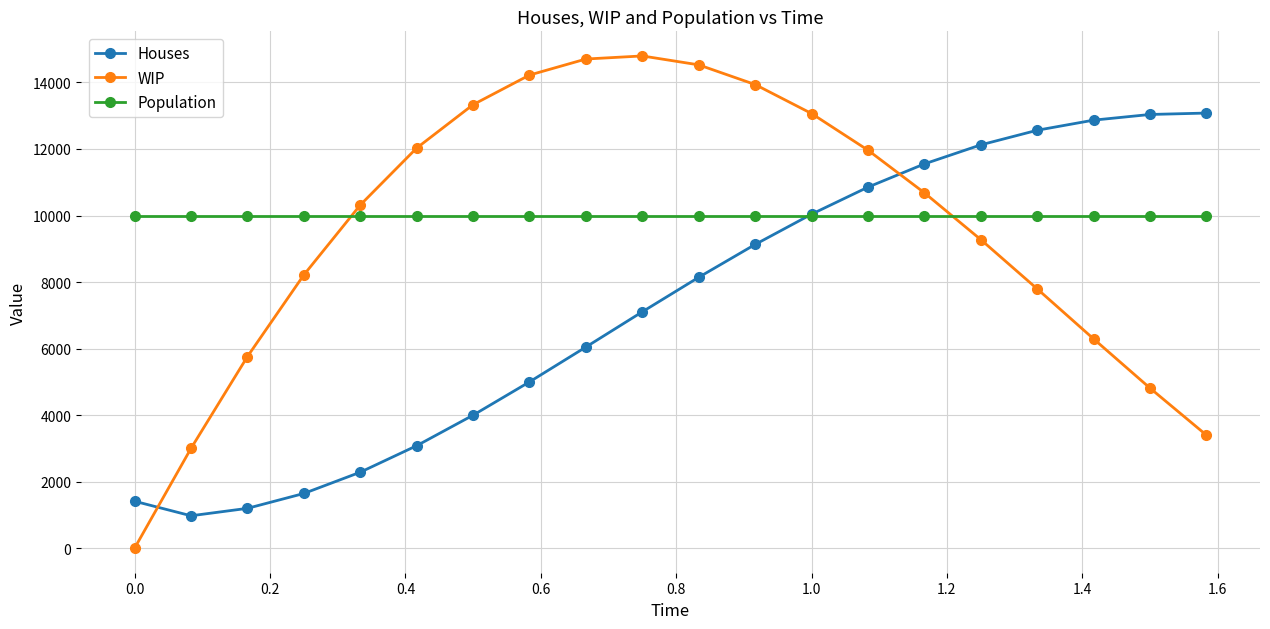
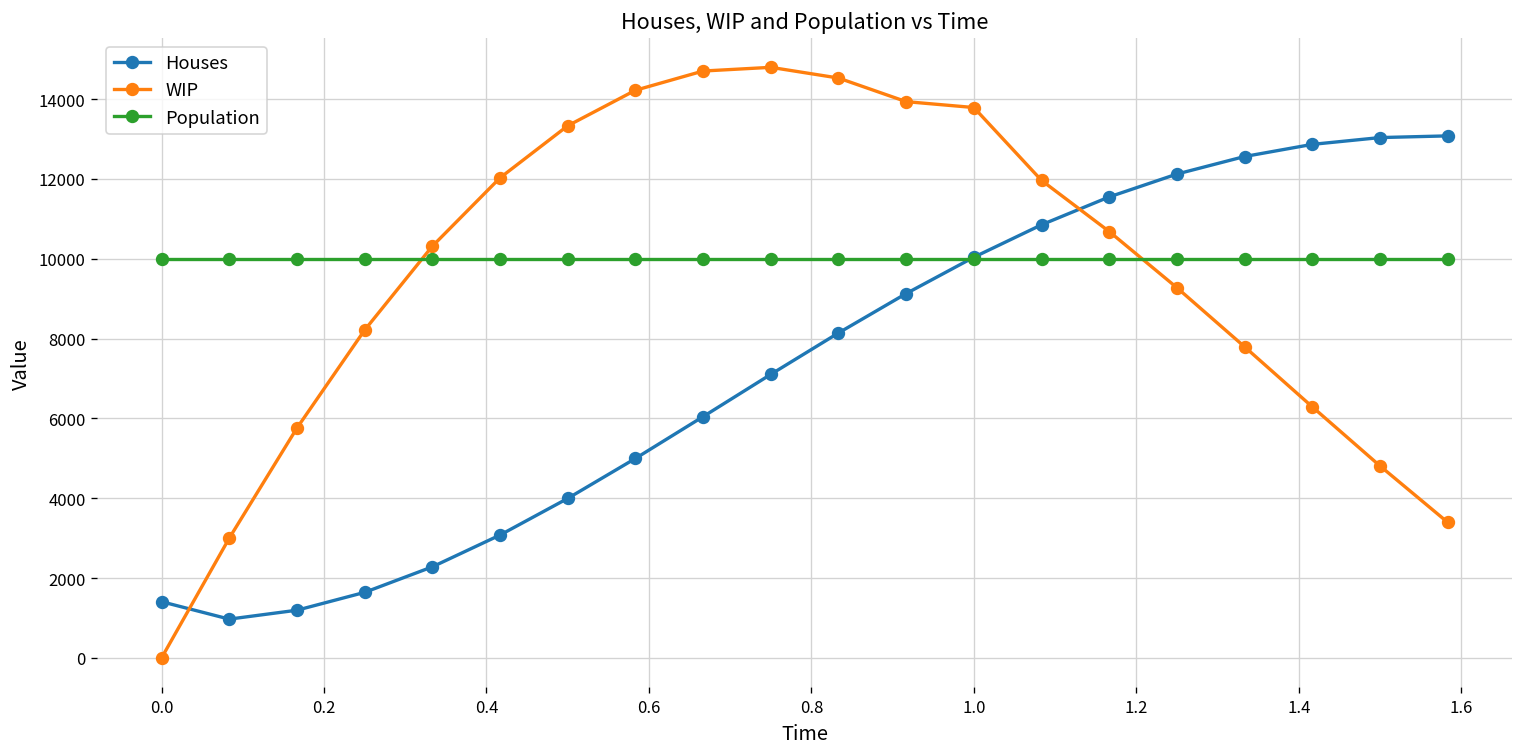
WIP, 1.0: 13100 -> 13800
